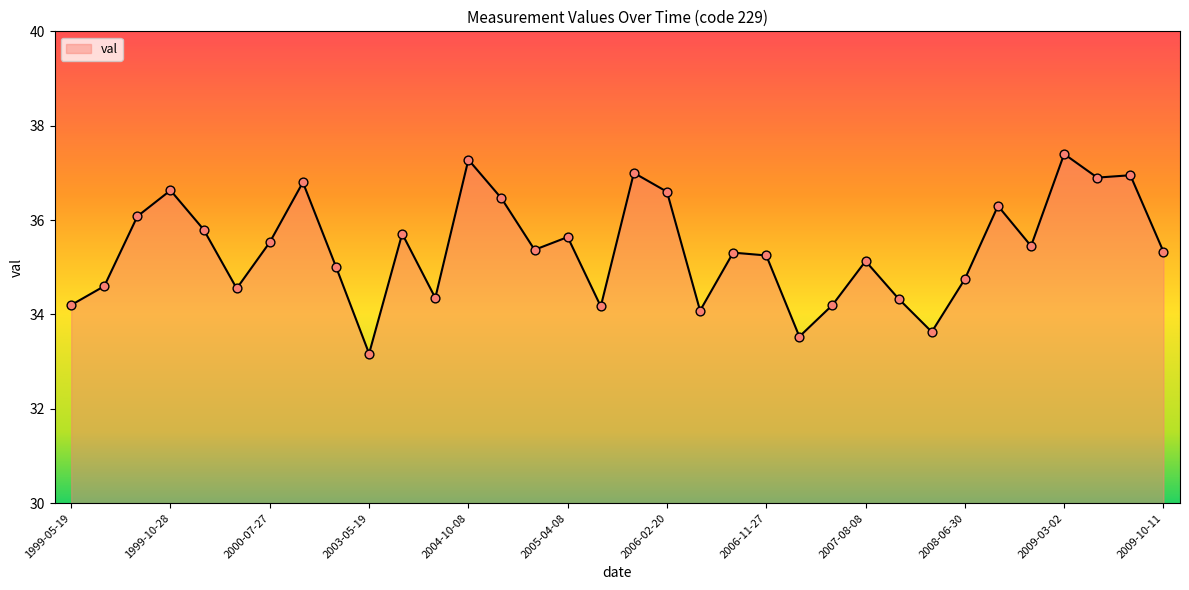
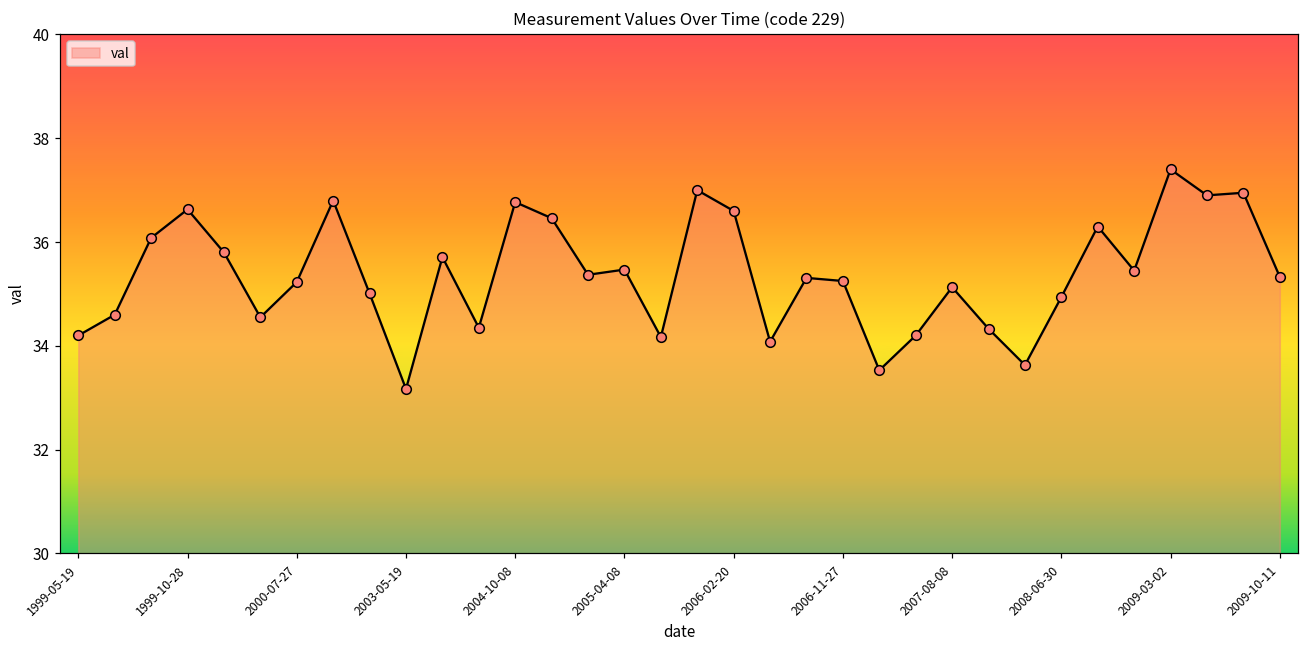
2000-07-27: 35.5 -> 35.2
2004-10-08: 37.3 -> 36.8
2005-04-08: 35.6 -> 35.5
2008-06-30: 34.8 -> 34.9
